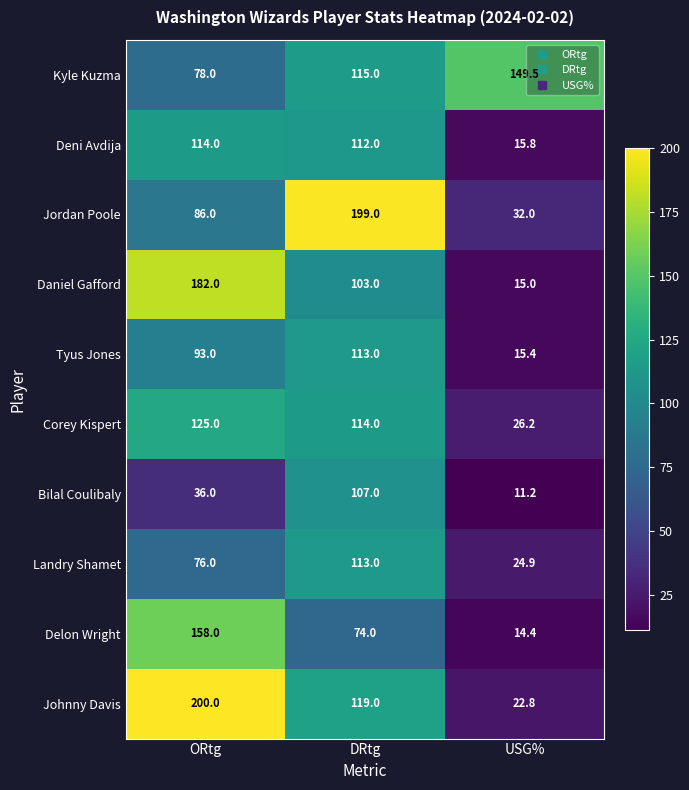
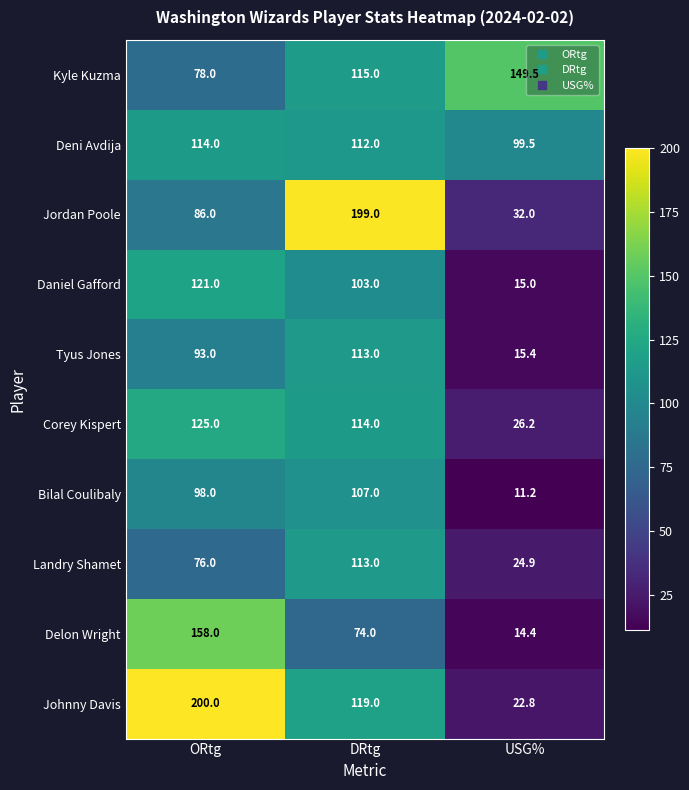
Deni Avdija, USG%: 15.8 -> 99.5
Daniel Gafford, ORtg: 182.0 -> 121.0
Bilal Coulibaly, ORtg: 36.0 -> 98.0
